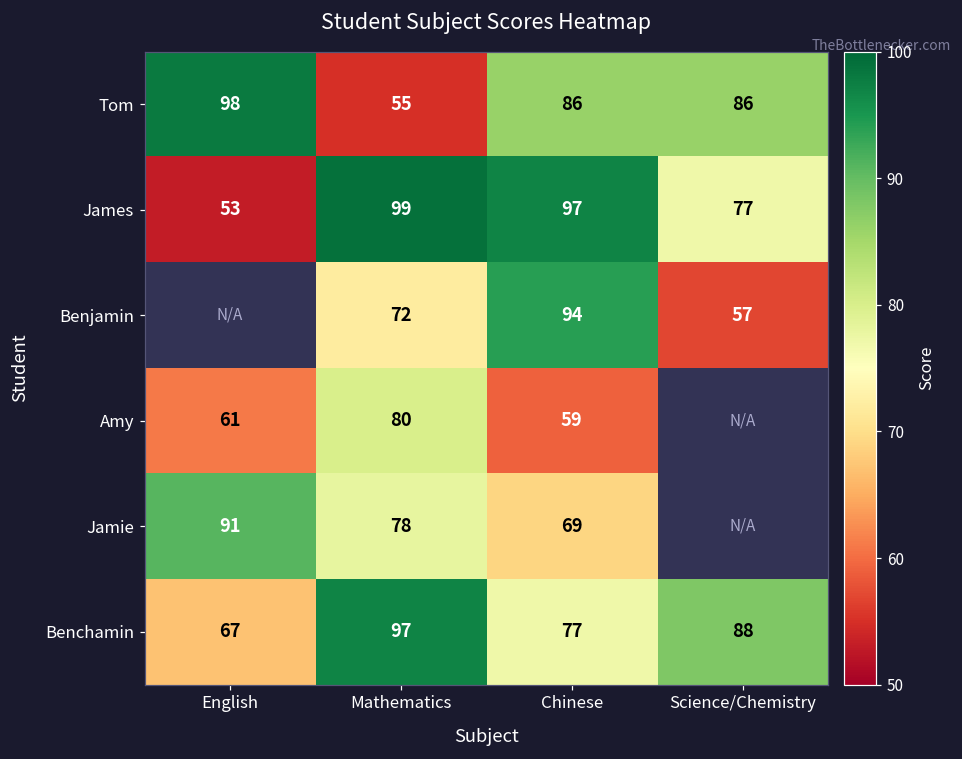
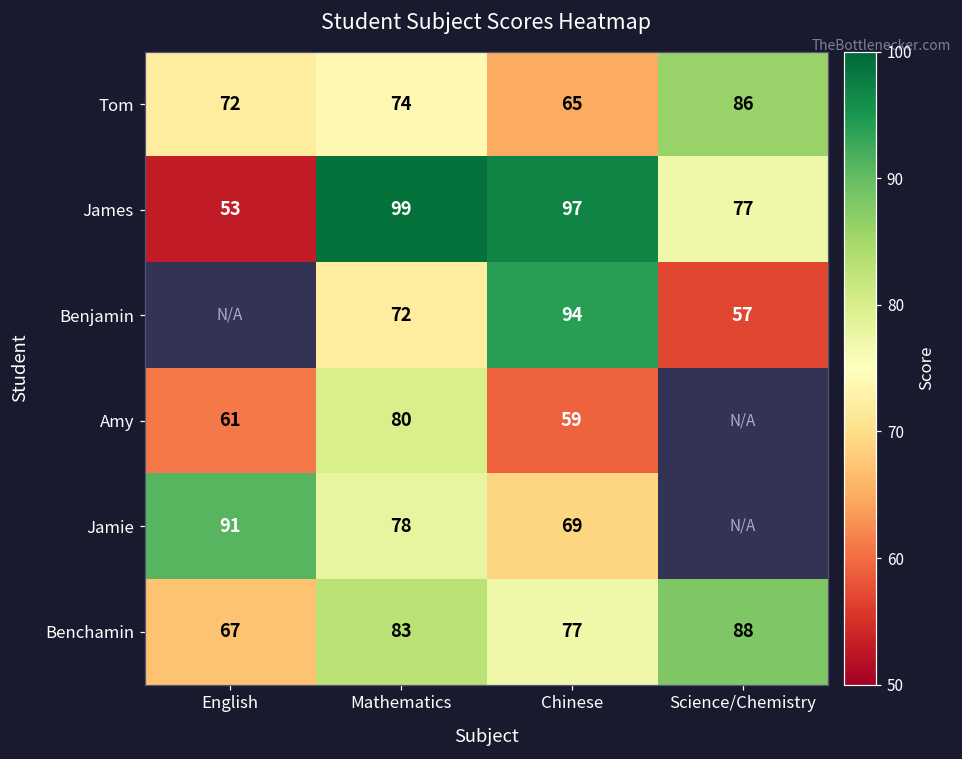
Tom, English: 98 -> 72
Tom, Mathematics: 55 -> 74
Tom, Chinese: 86 -> 65
Benchamin, Mathematics: 97 -> 83
